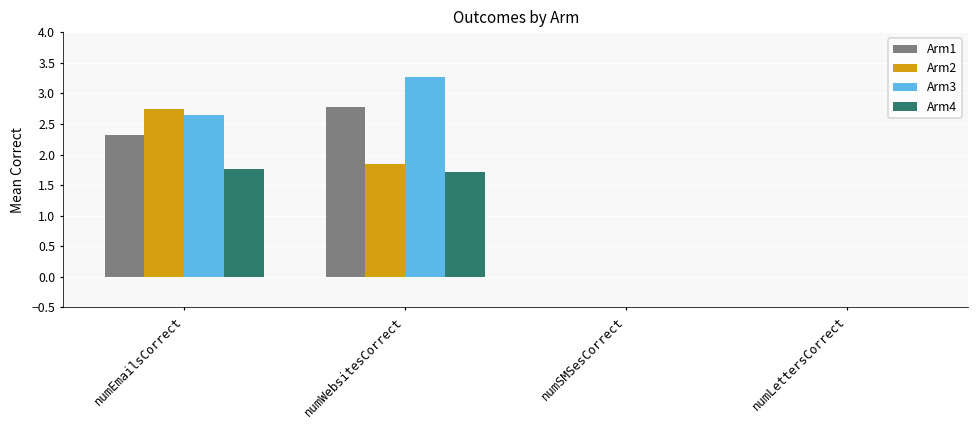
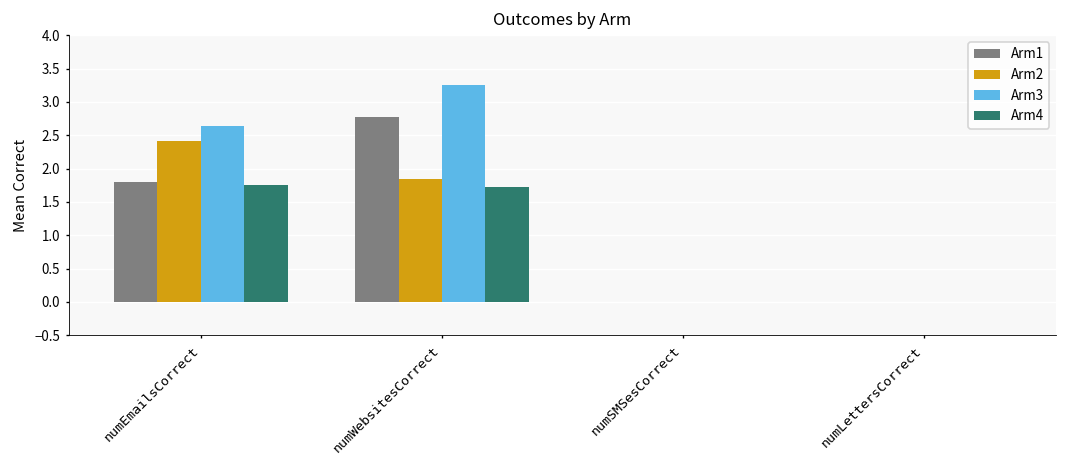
Arm1, numEmailsCorrect: 2.3 -> 1.8
Arm2, numEmailsCorrect: 2.7 -> 2.4
